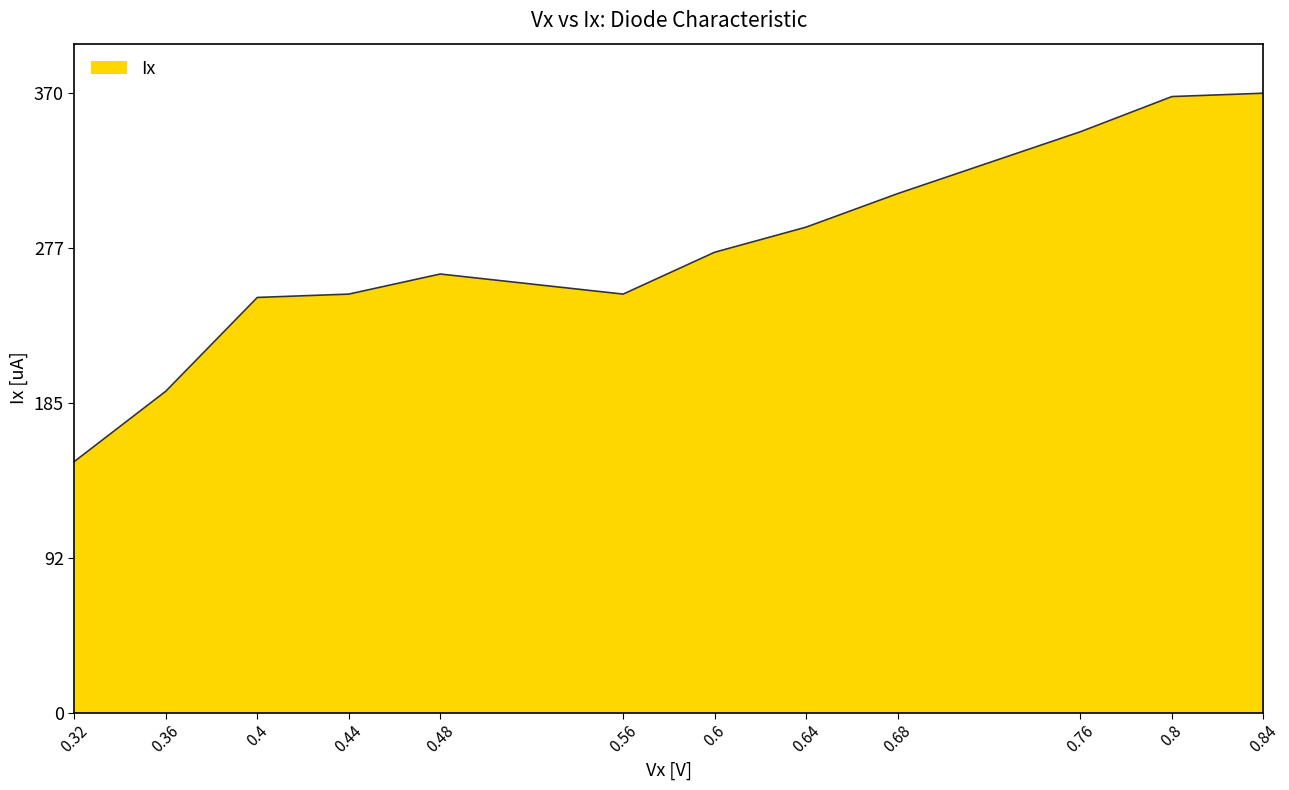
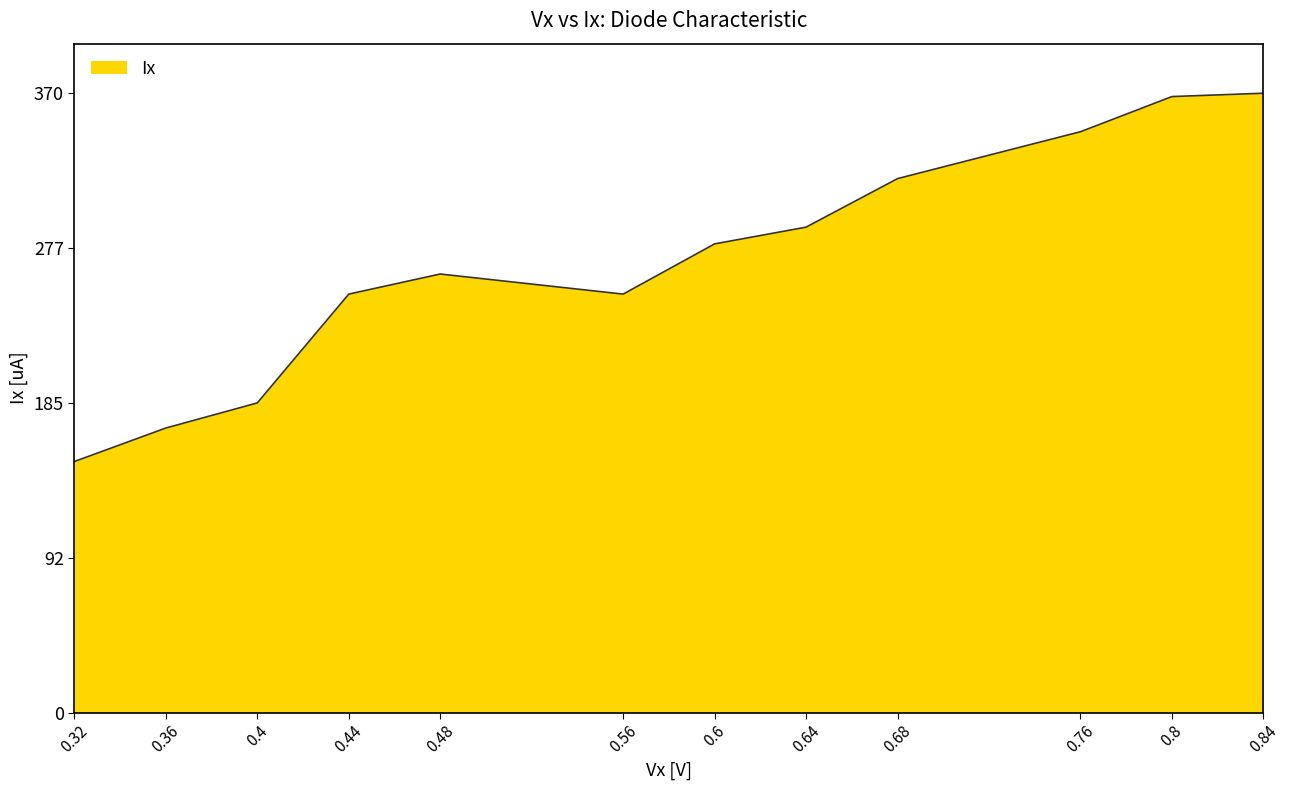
0.36: 192 -> 170
0.4: 248 -> 185
0.6: 275 -> 280
0.68: 310 -> 319
